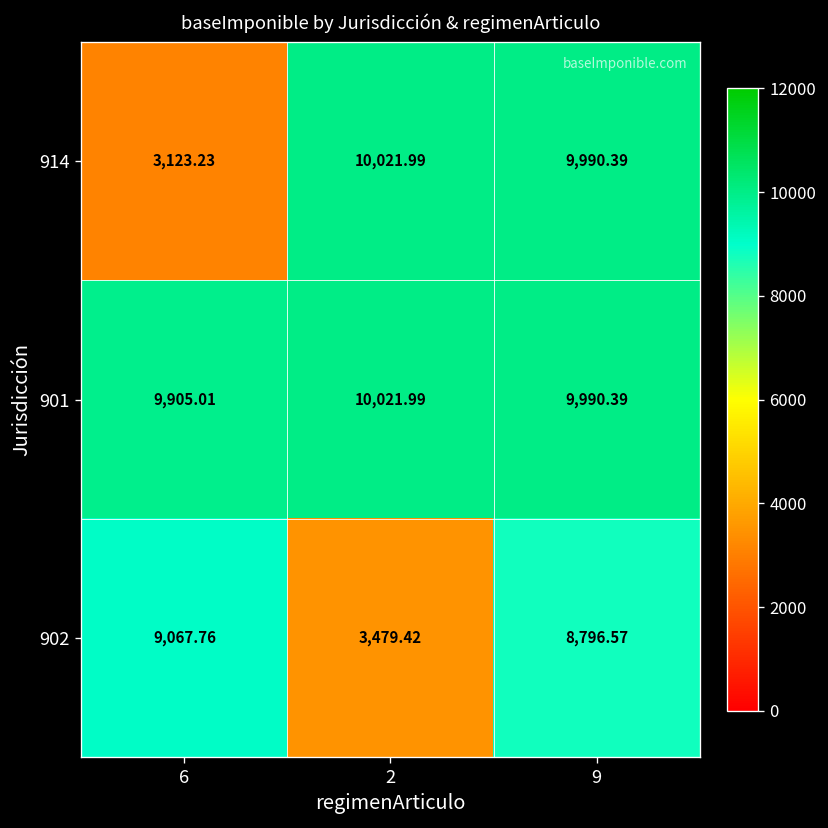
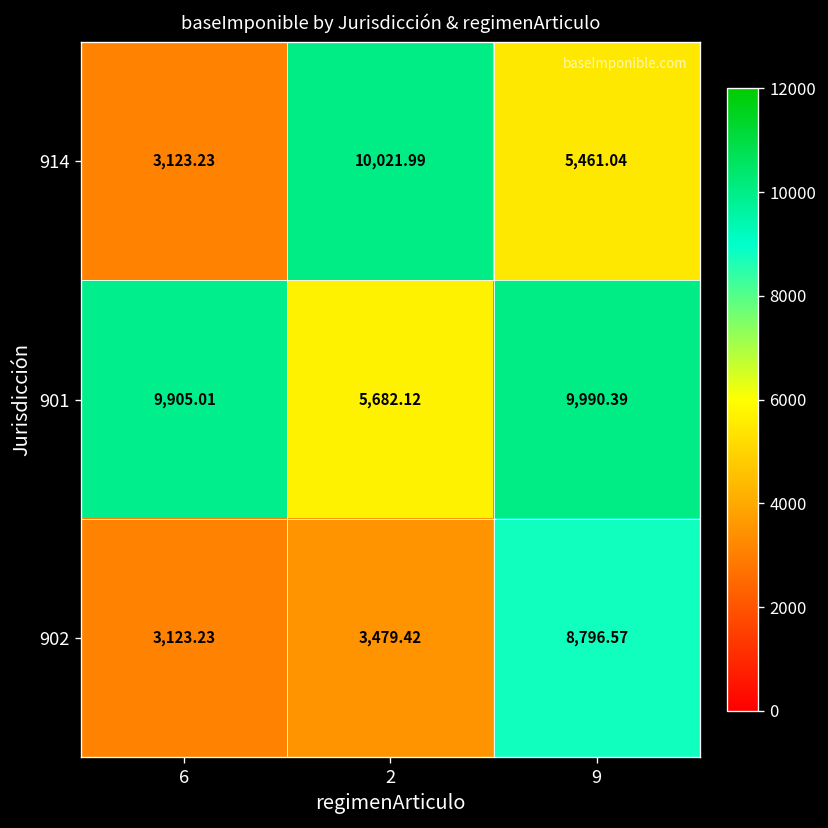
914, 9: 9,990.39 -> 5,461.04
901, 2: 10,021.99 -> 5,682.12
902, 6: 9,067.76 -> 3,123.23
